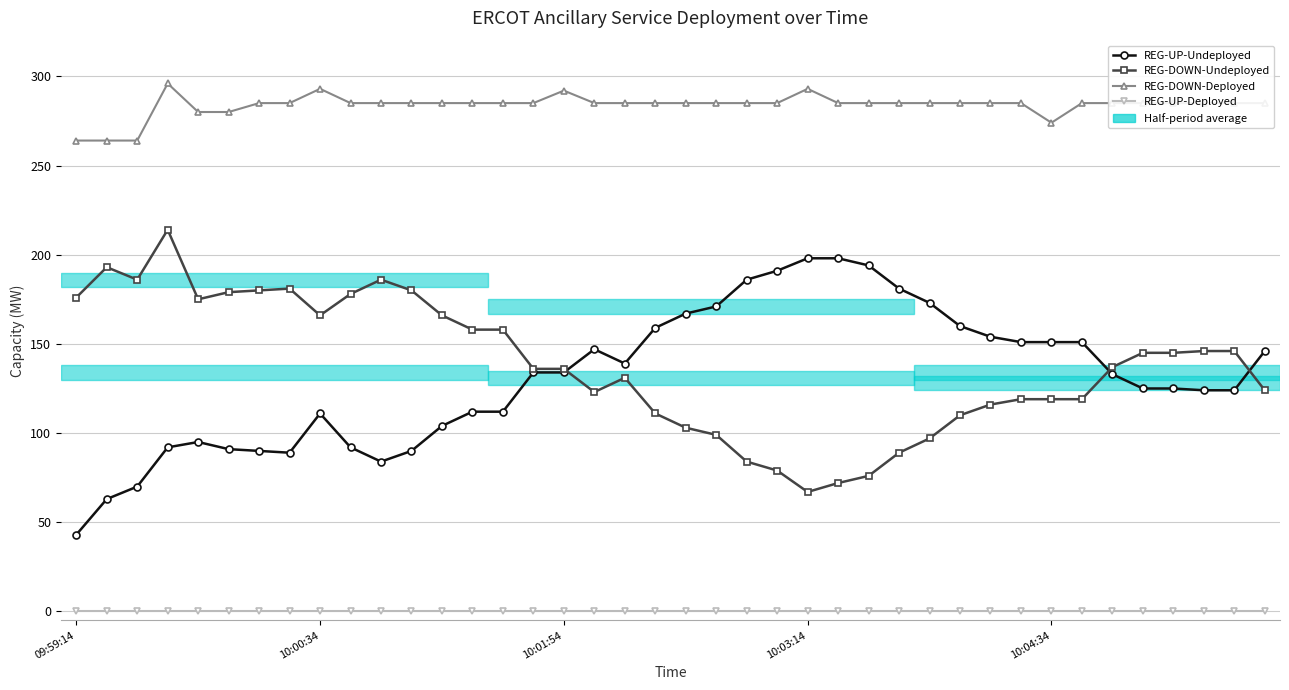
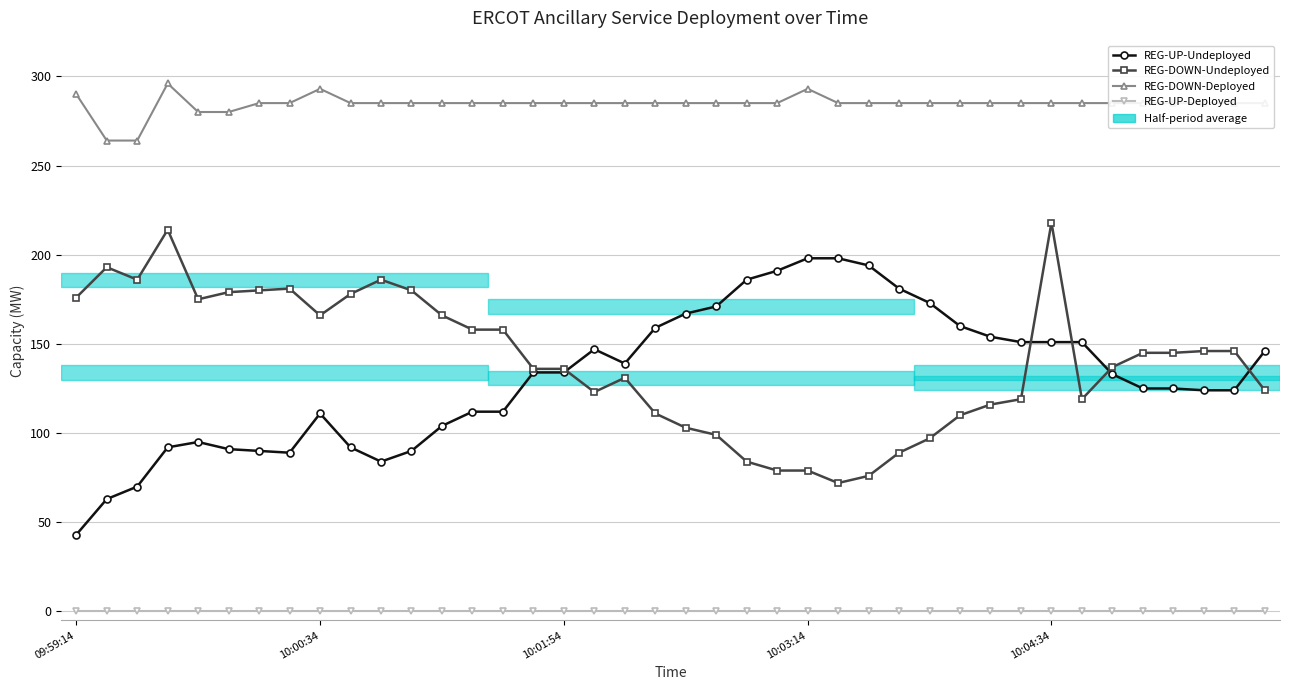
REG-DOWN-Deployed, 09:59:14: 264 -> 290
REG-DOWN-Deployed, 10:01:54: 292 -> 285
REG-DOWN-Undeployed, 10:03:14: 67 -> 79
REG-DOWN-Undeployed, 10:04:34: 119 -> 218
REG-DOWN-Deployed, 10:04:34: 274 -> 285
